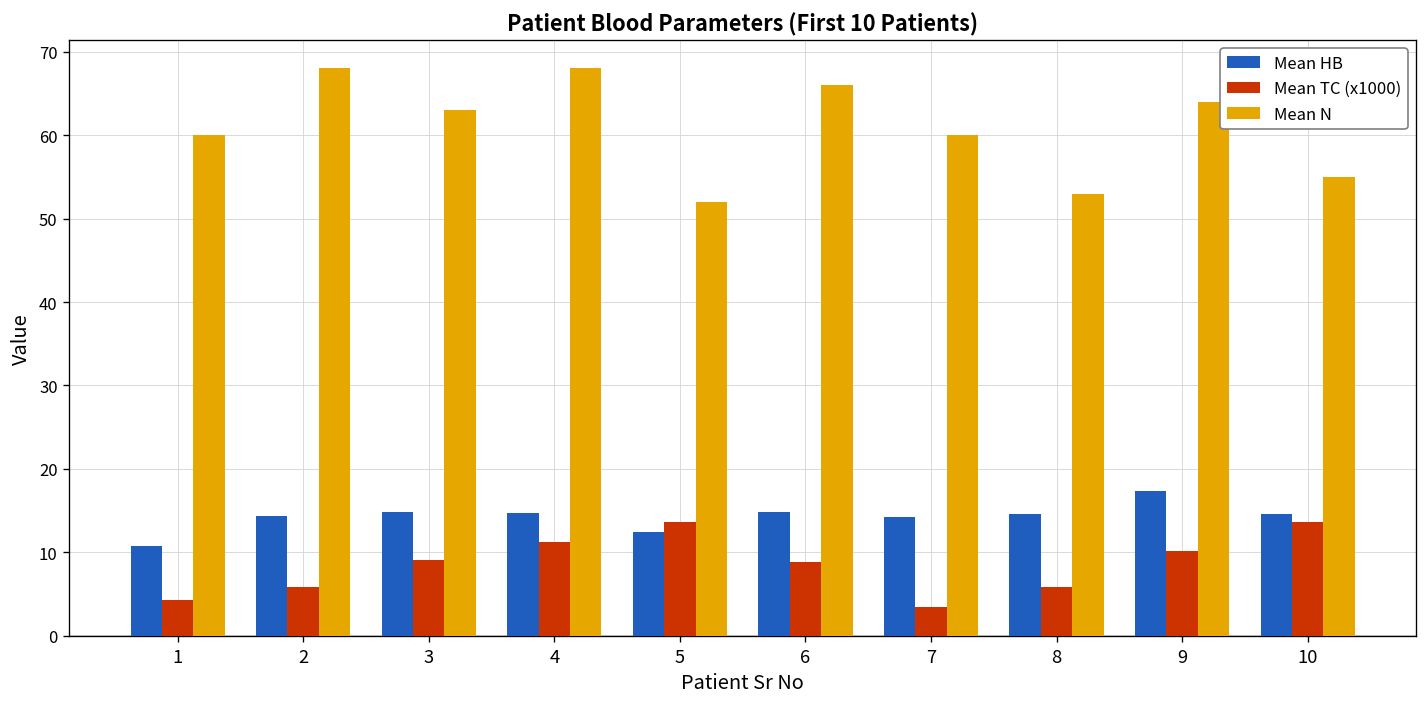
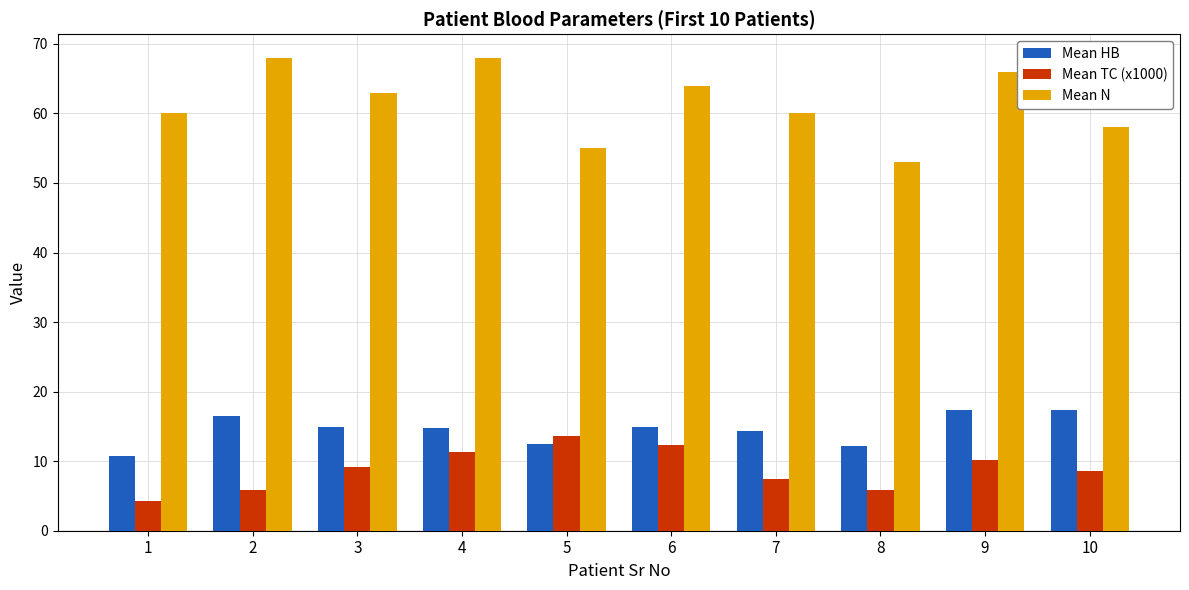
Mean HB, 2: 14 -> 17
Mean N, 5: 52 -> 55
Mean TC (x1000), 6: 9 -> 12
Mean N, 6: 66 -> 64
Mean TC (x1000), 7: 3 -> 8
Mean HB, 8: 15 -> 12
Mean N, 9: 64 -> 66
Mean HB, 10: 15 -> 17
Mean TC (x1000), 10: 14 -> 9
Mean N, 10: 55 -> 58
